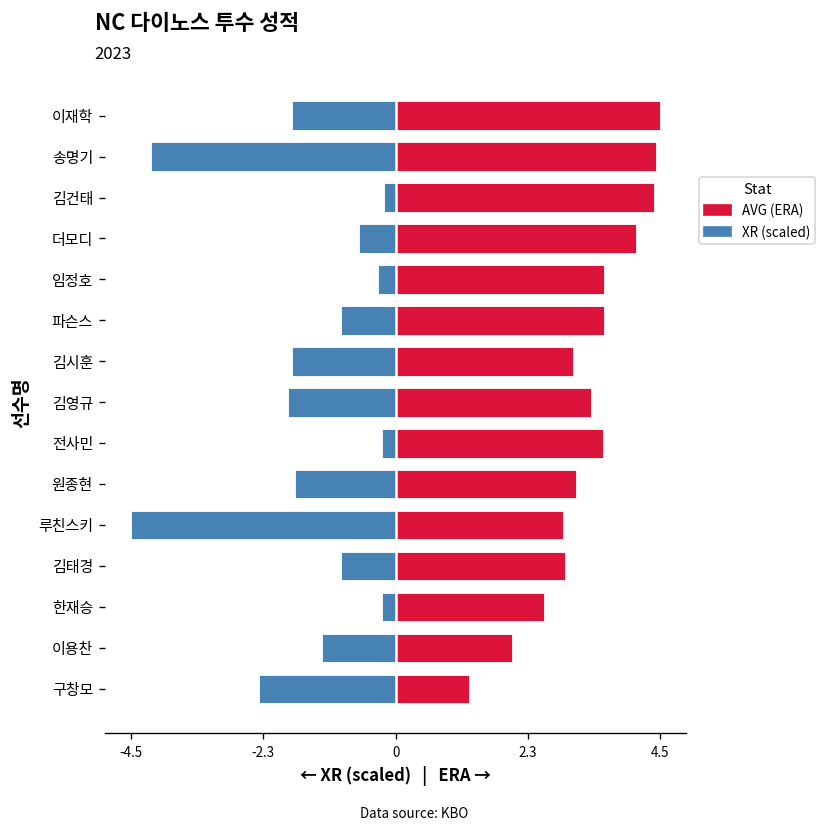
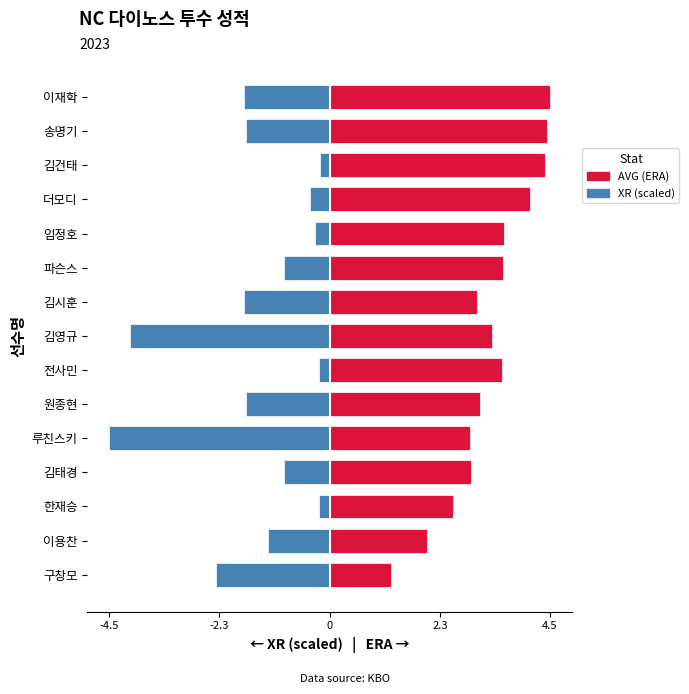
XR (scaled), 송명기: -4.2 -> -1.7
XR (scaled), 더모디: -0.6 -> -0.4
XR (scaled), 김영규: -1.8 -> -4.1
